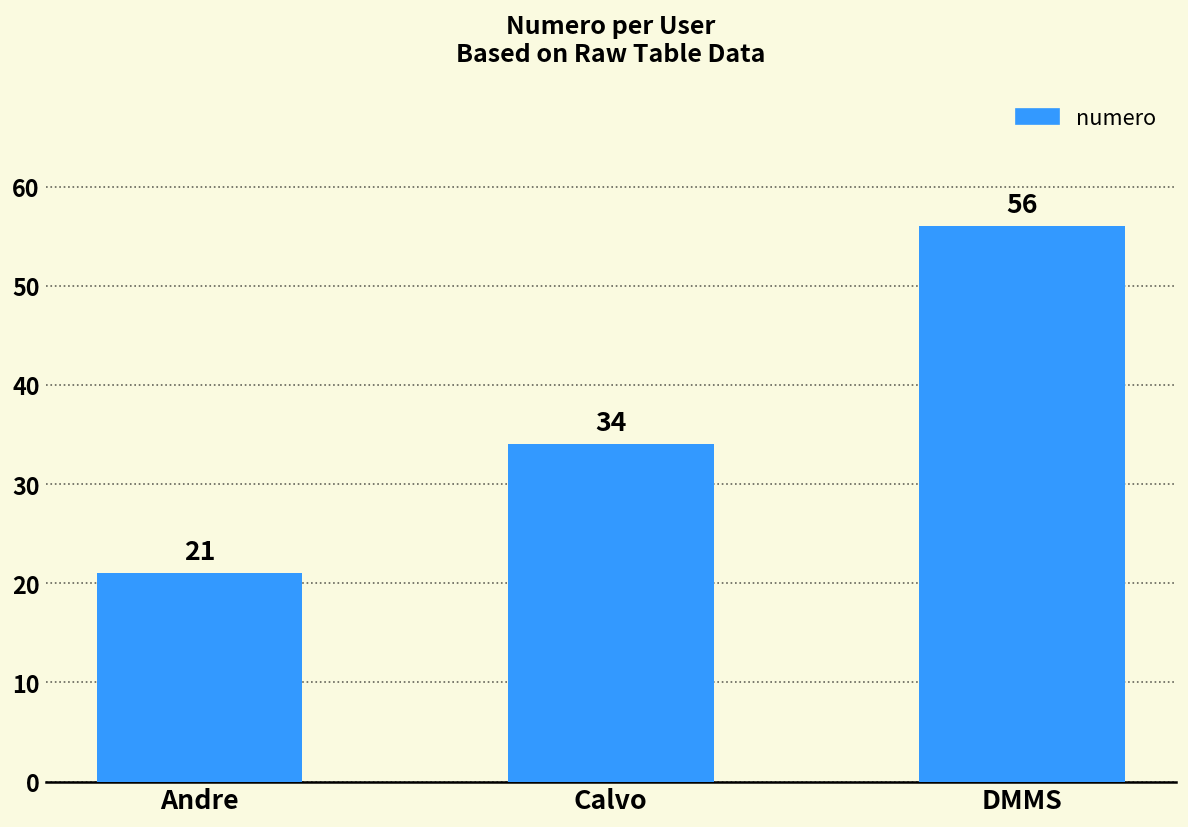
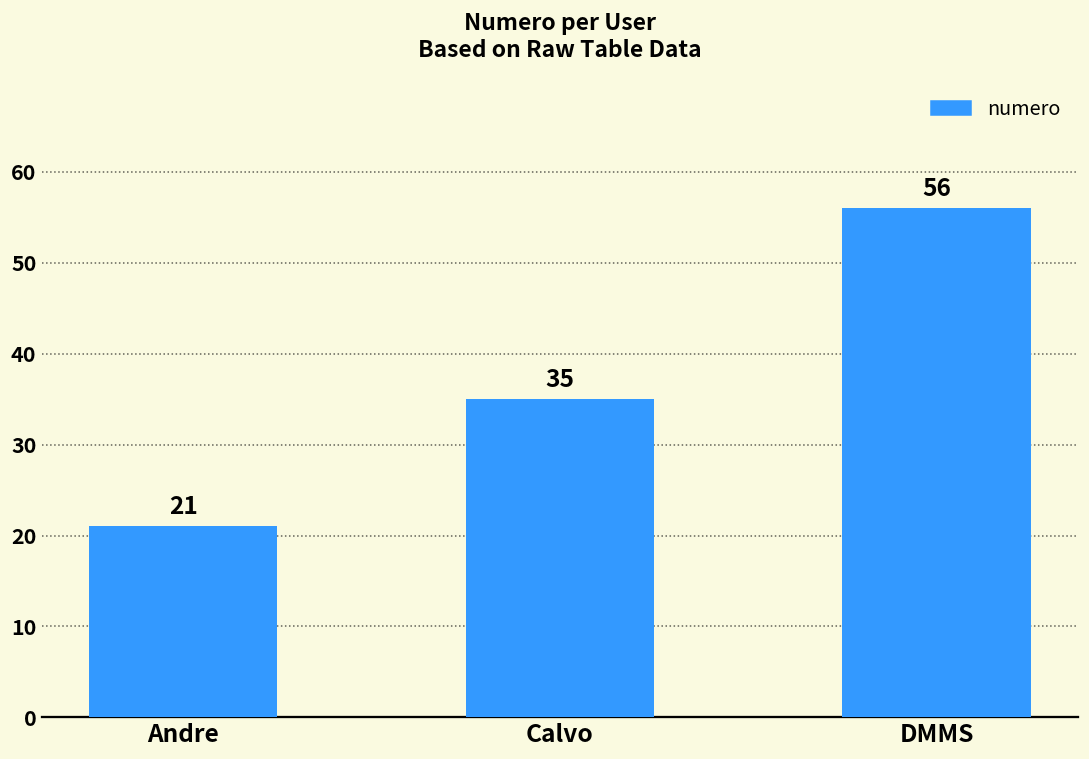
Calvo: 34 -> 35
